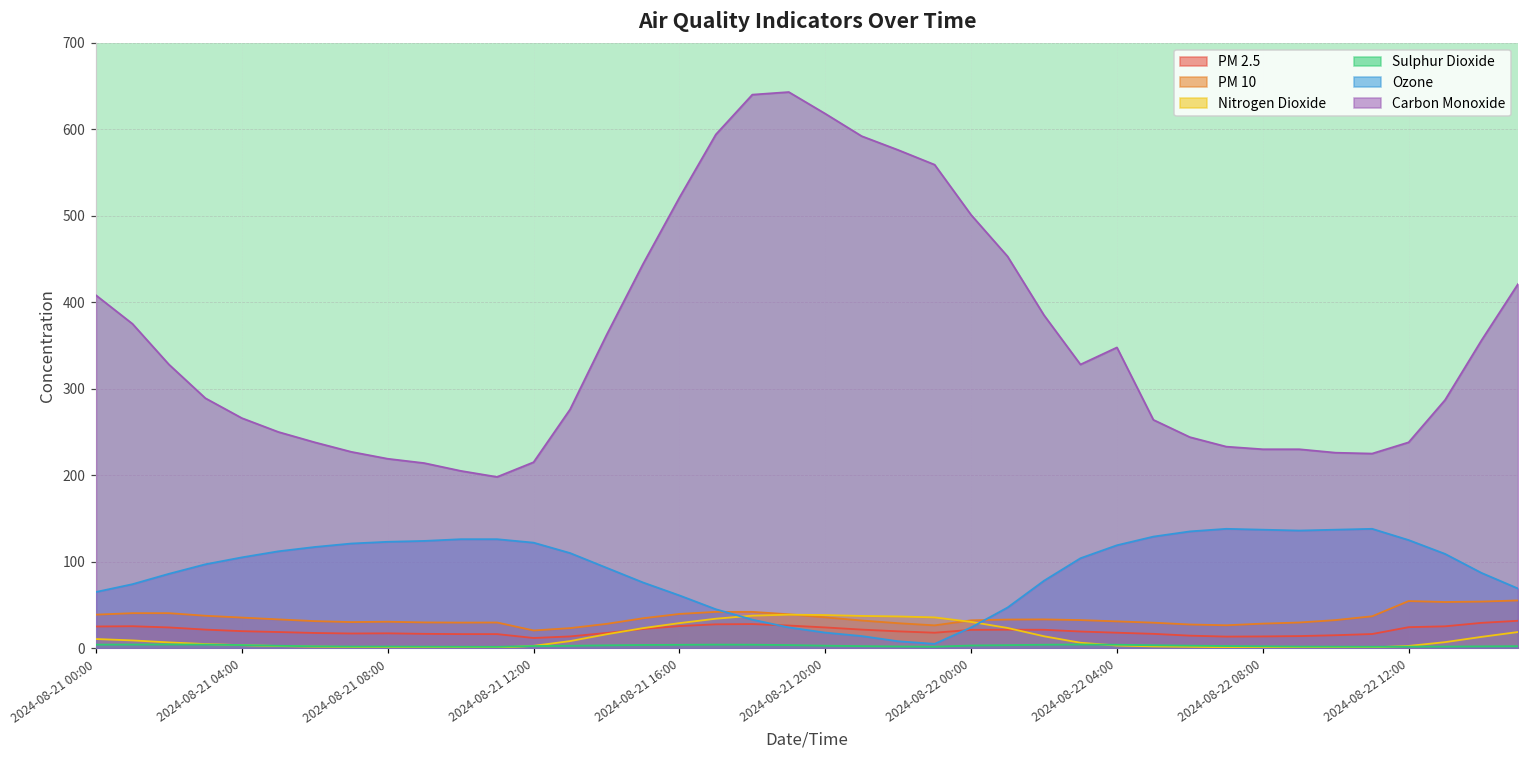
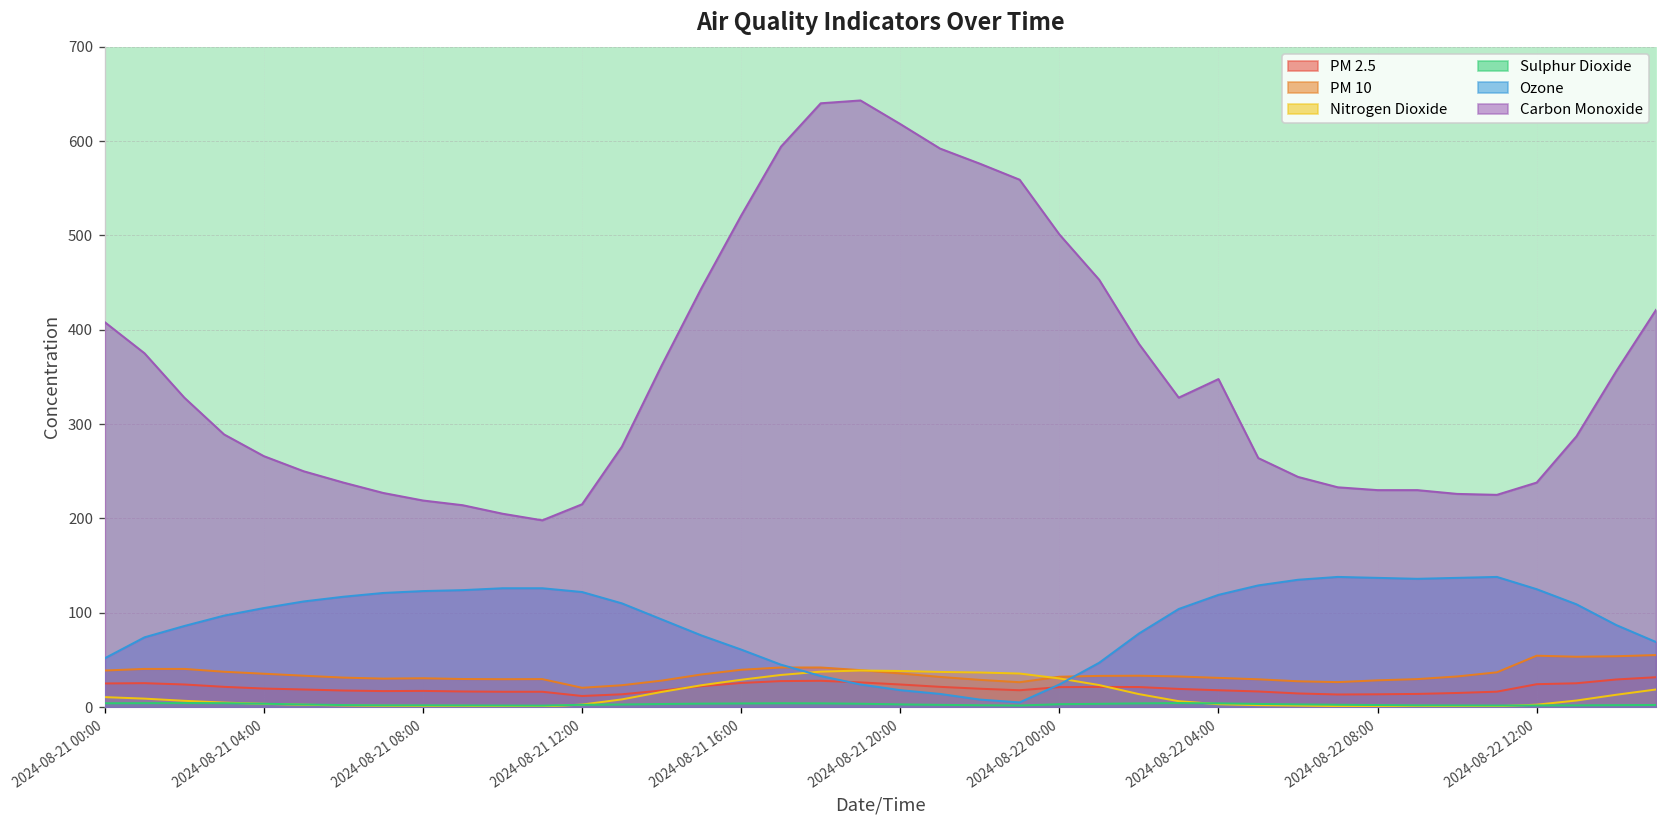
Ozone, 2024-08-21 00:00: 70 -> 50
